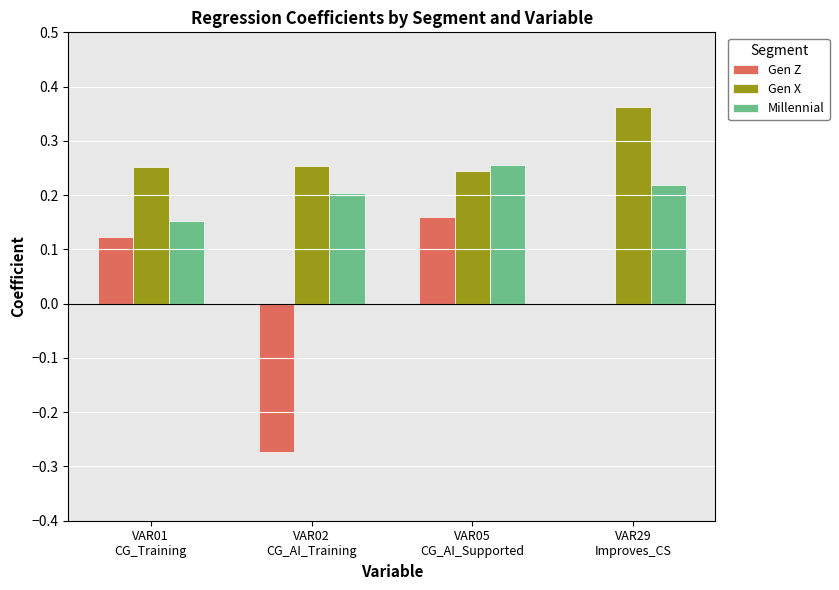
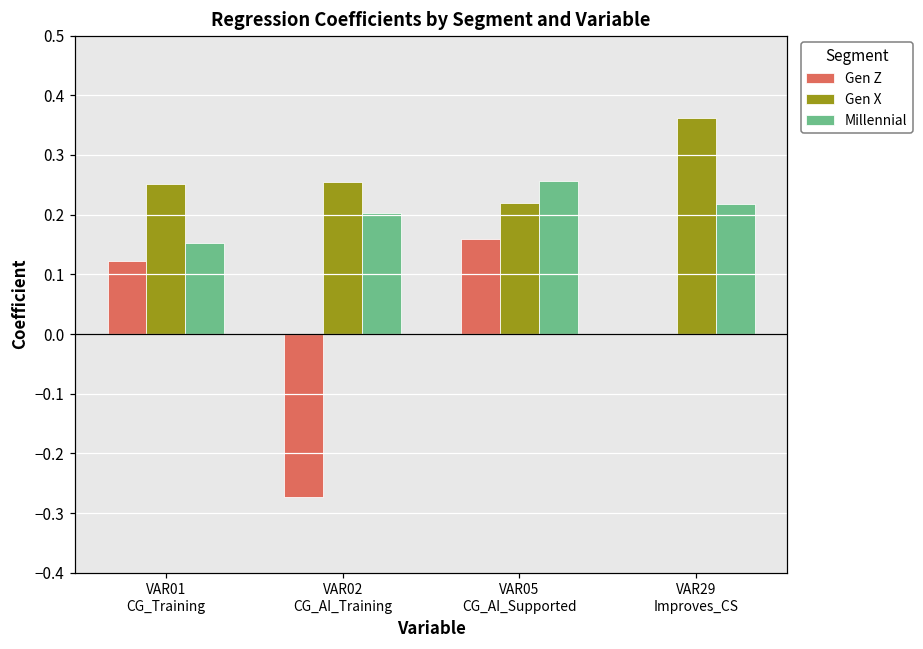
Gen X, VAR05 CG_AI_Supported: 0.24 -> 0.22
